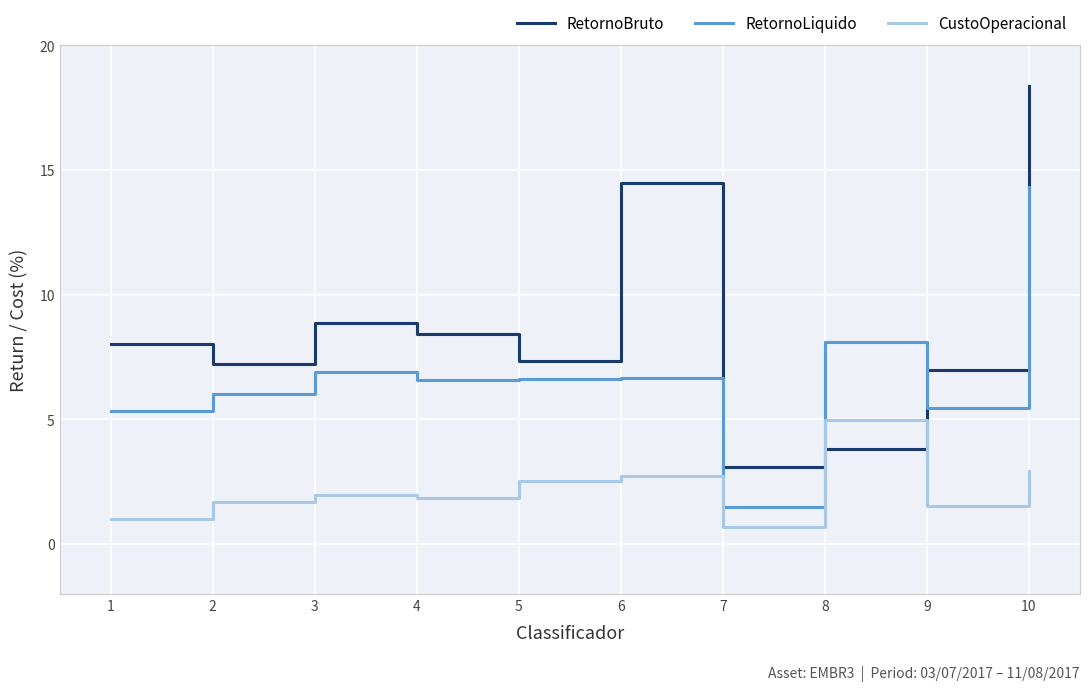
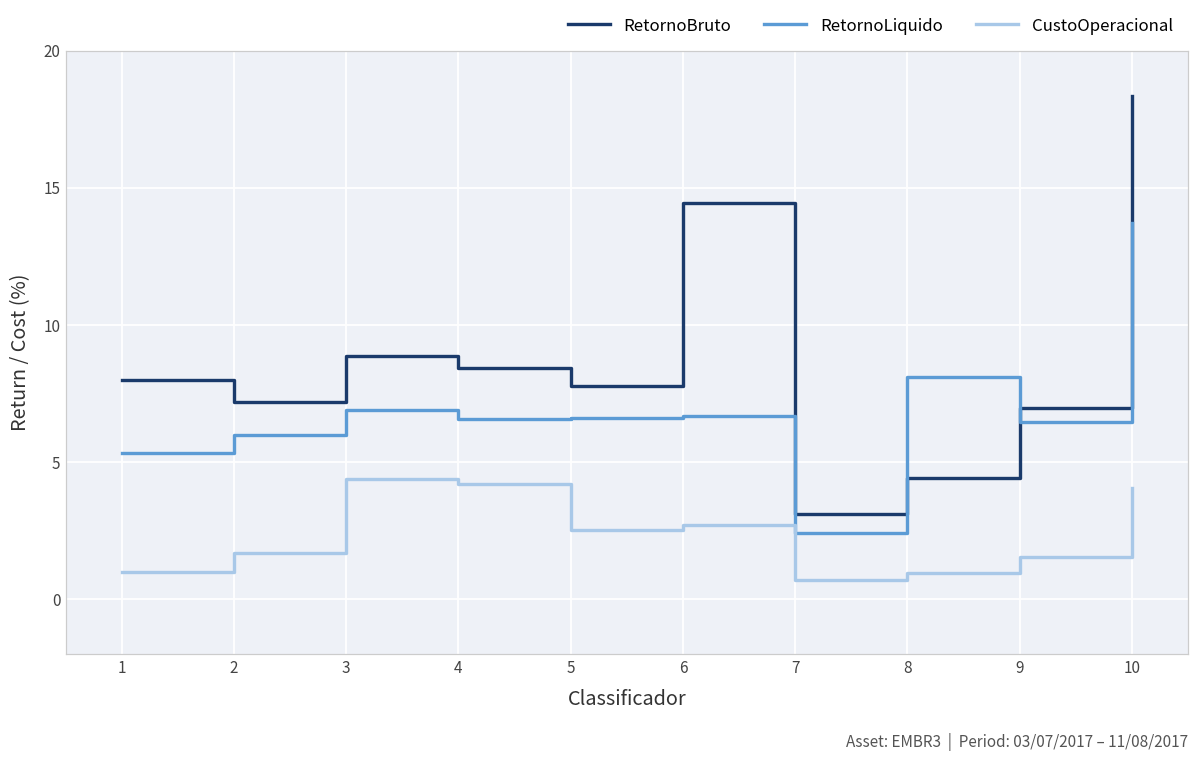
CustoOperacional, 3: 2.0 -> 4.4
CustoOperacional, 4: 1.9 -> 4.2
RetornoBruto, 5: 7.4 -> 7.8
RetornoLiquido, 7: 1.5 -> 2.4
RetornoBruto, 8: 3.8 -> 4.4
CustoOperacional, 8: 5.0 -> 1.0
RetornoLiquido, 9: 5.4 -> 6.5
RetornoLiquido, 10: 14.3 -> 13.7
CustoOperacional, 10: 2.9 -> 4.0
